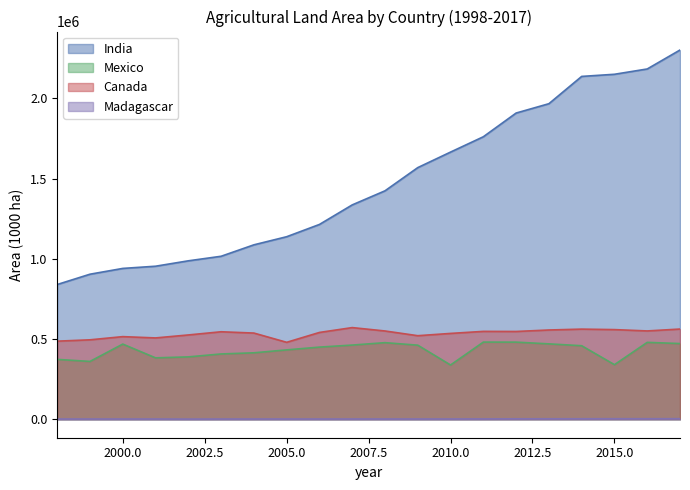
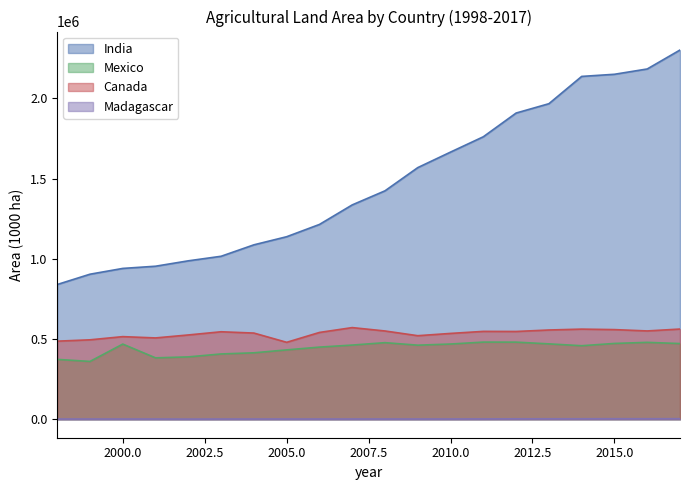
Mexico, 2010.0: 340000 -> 470000
Mexico, 2015.0: 340000 -> 470000
